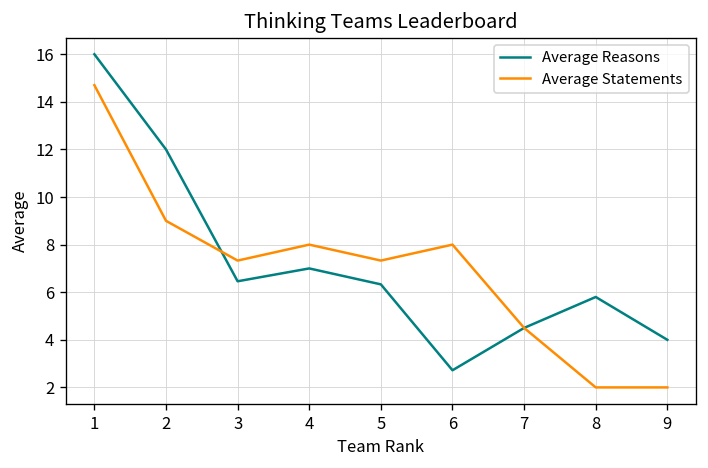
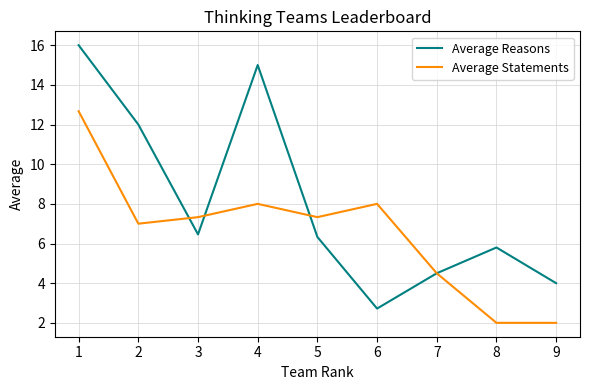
Average Statements, 1: 14.7 -> 12.7
Average Statements, 2: 9 -> 7
Average Reasons, 4: 7 -> 15
